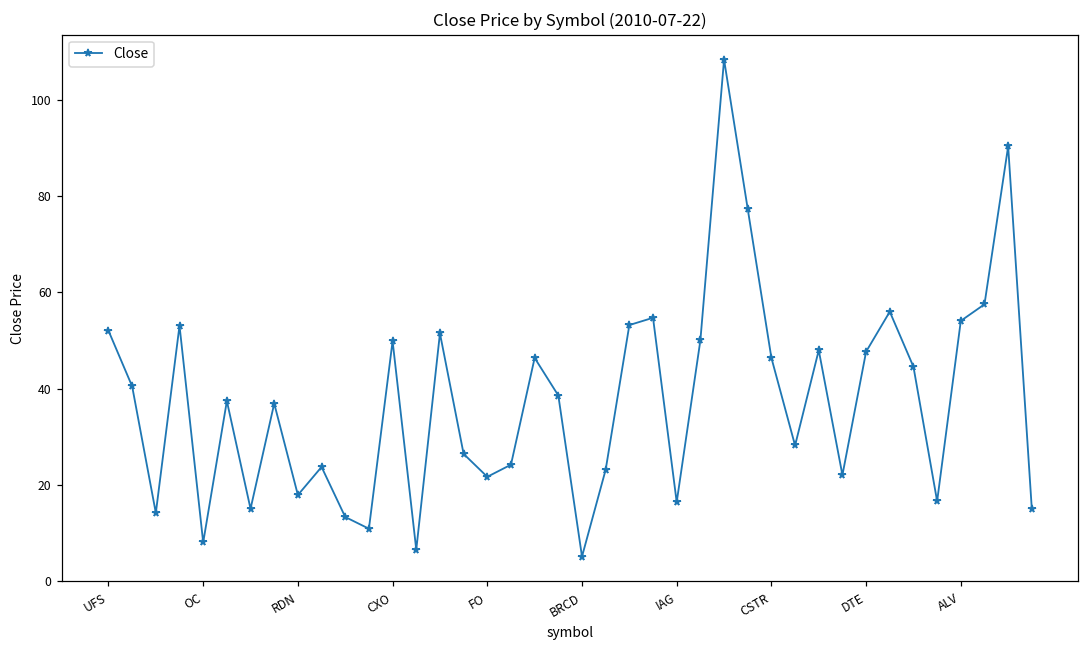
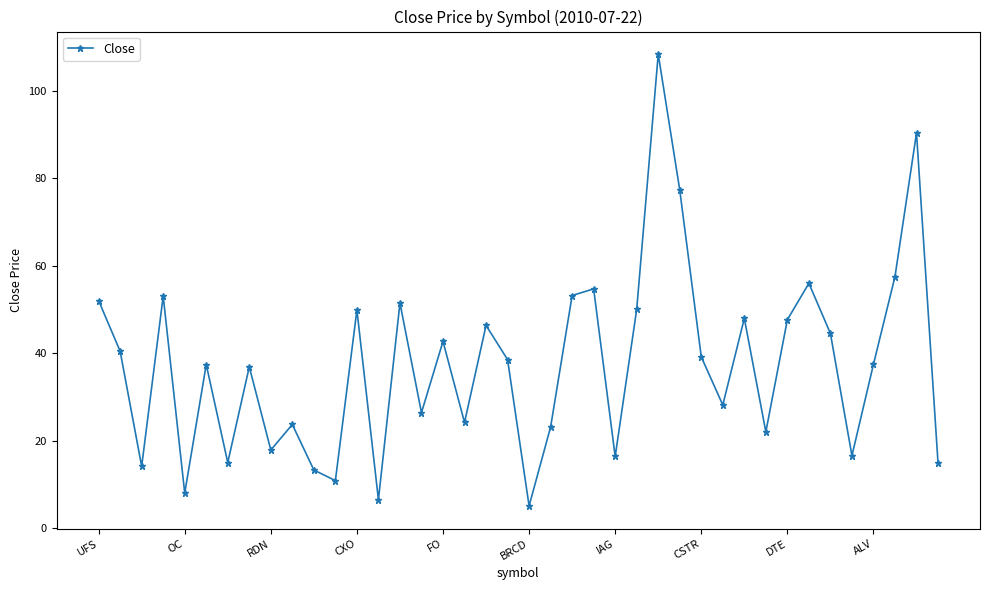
FO: 22 -> 43
CSTR: 46 -> 39
ALV: 54 -> 38
